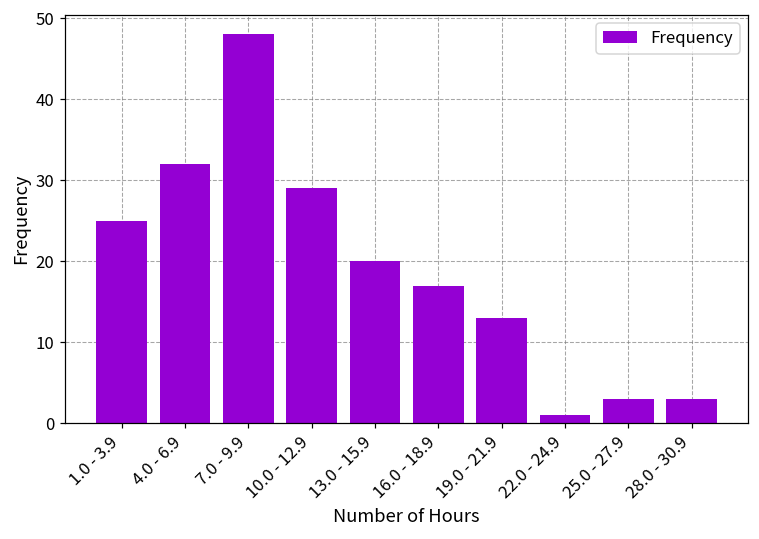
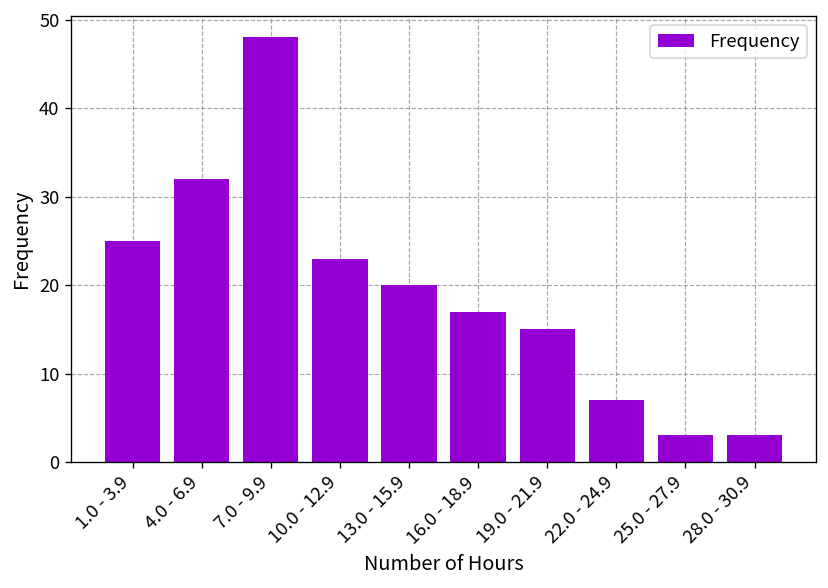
10.0 - 12.9: 29 -> 23
19.0 - 21.9: 13 -> 15
22.0 - 24.9: 1 -> 7
